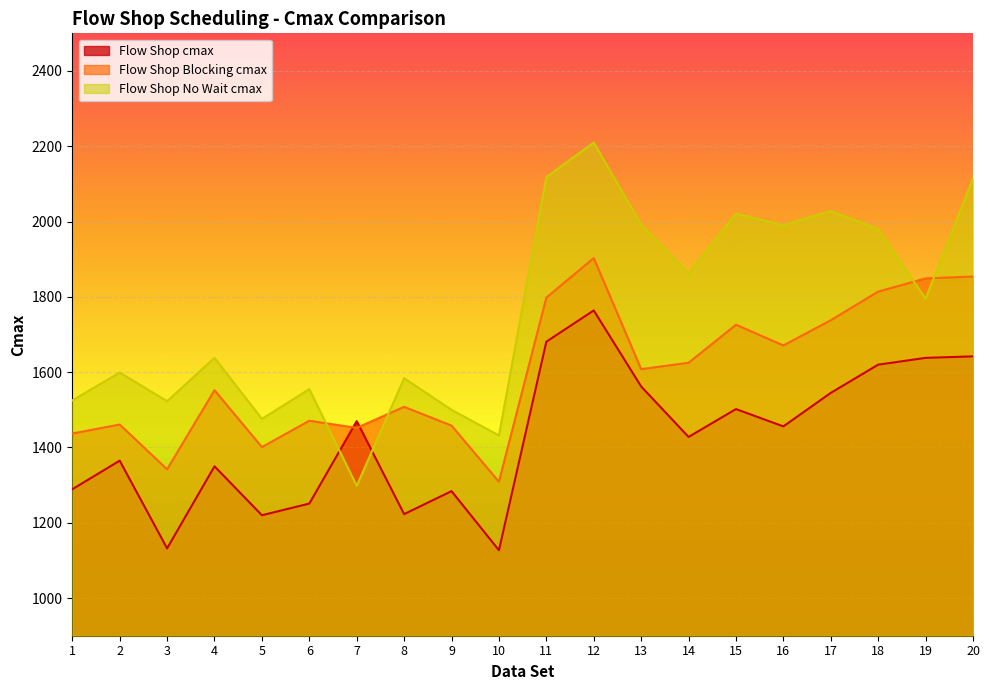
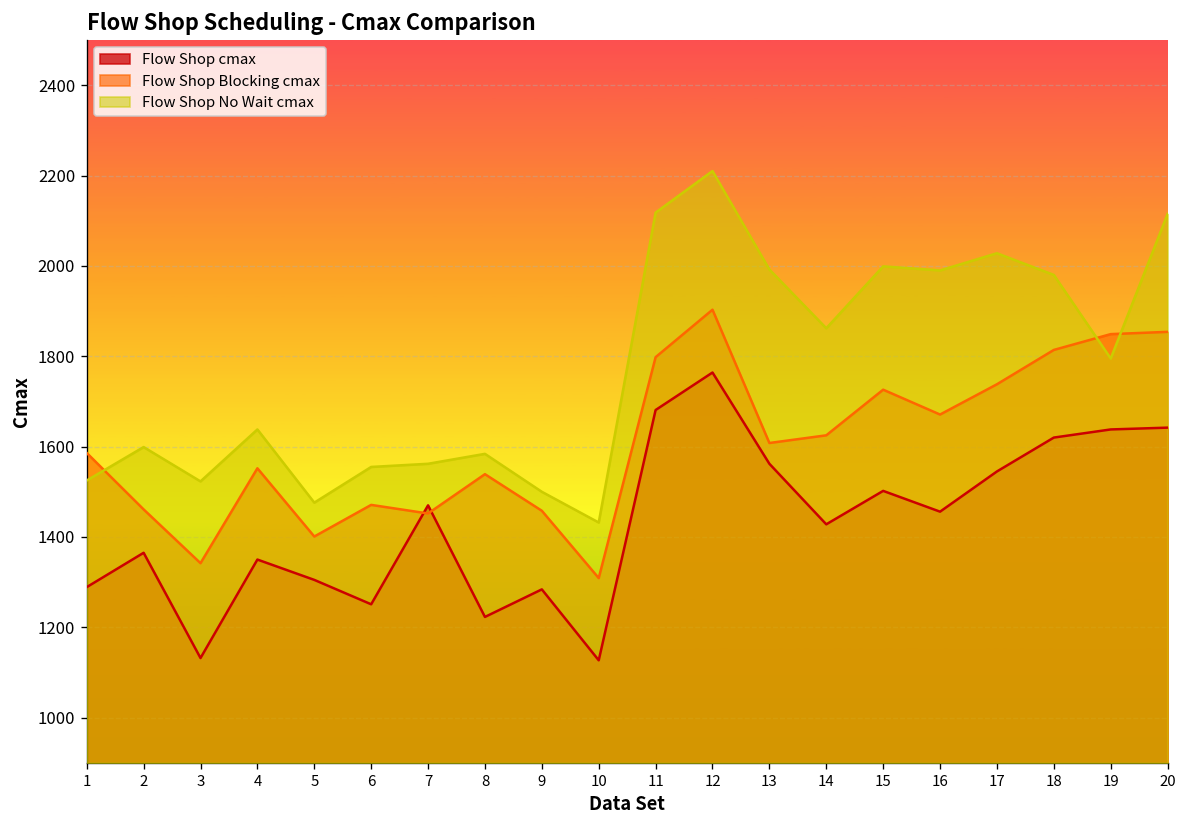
Flow Shop Blocking cmax, 1: 1440 -> 1590
Flow Shop cmax, 5: 1220 -> 1310
Flow Shop No Wait cmax, 7: 1300 -> 1560
Flow Shop Blocking cmax, 8: 1510 -> 1540
Flow Shop No Wait cmax, 15: 2020 -> 2000
